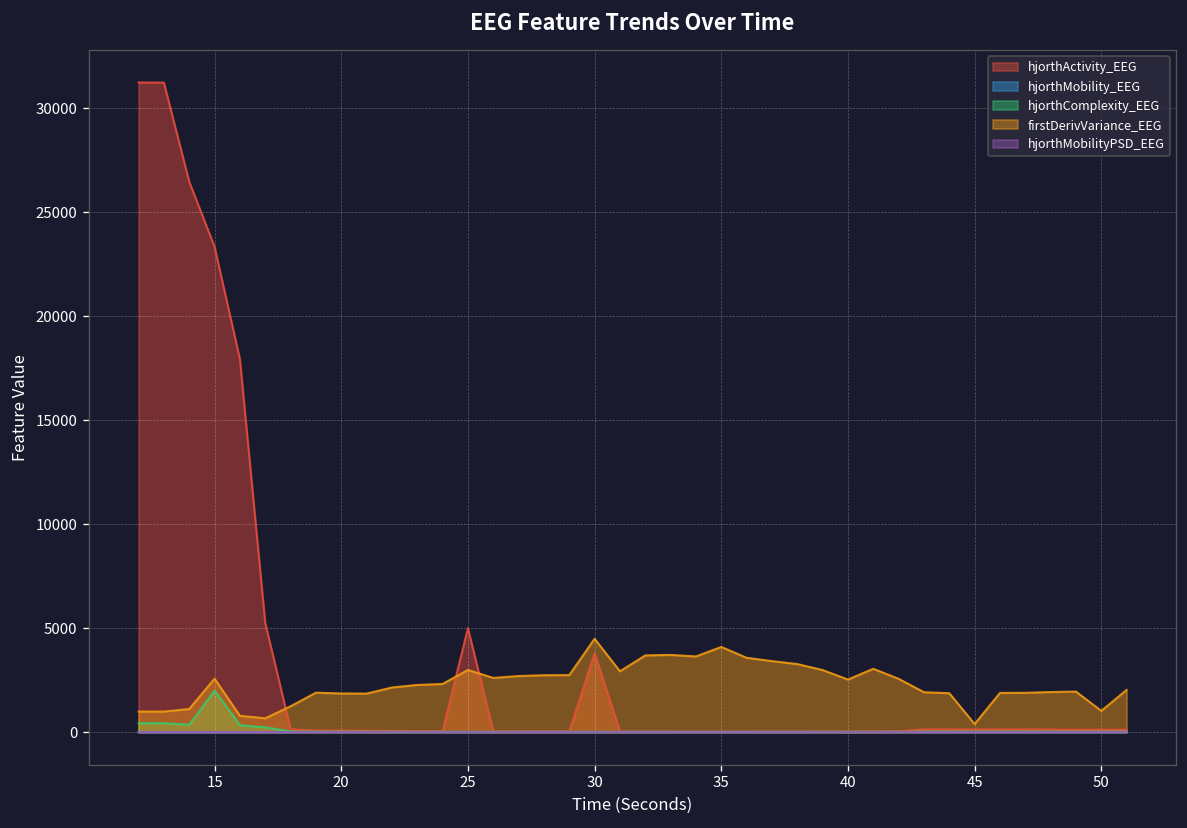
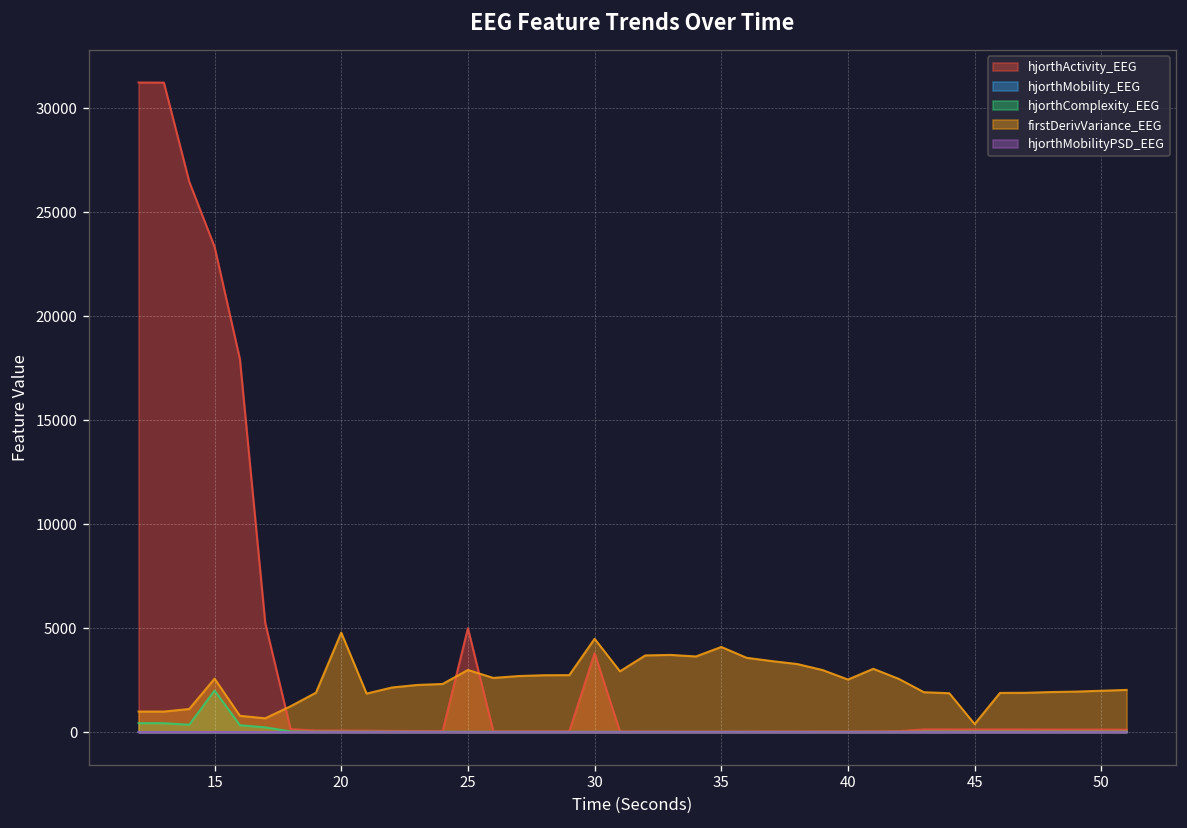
firstDerivVariance_EEG, 20: 1900 -> 4800
firstDerivVariance_EEG, 50: 1000 -> 2000
